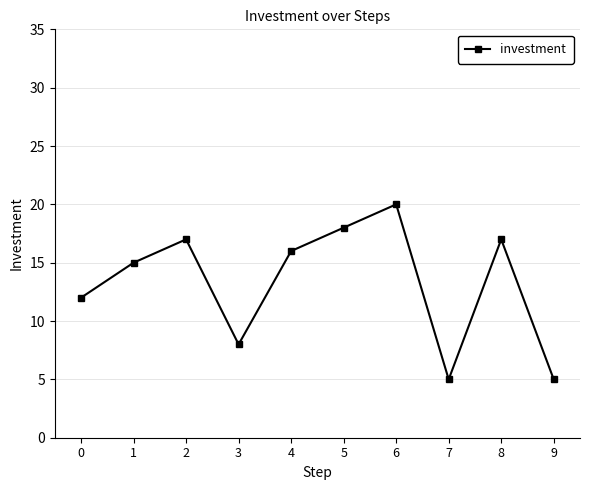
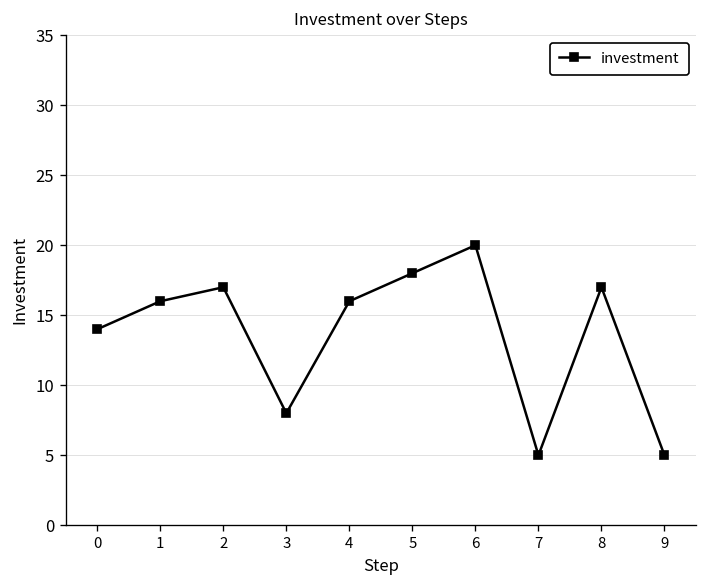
0: 12 -> 14
1: 15 -> 16
